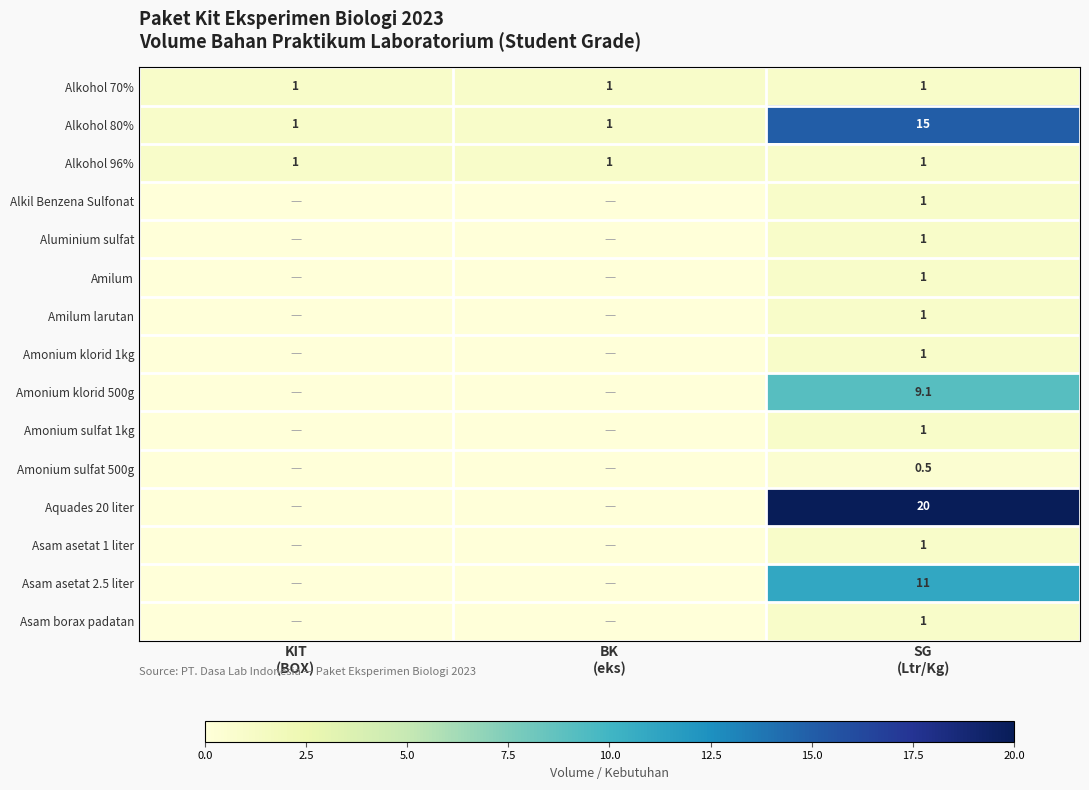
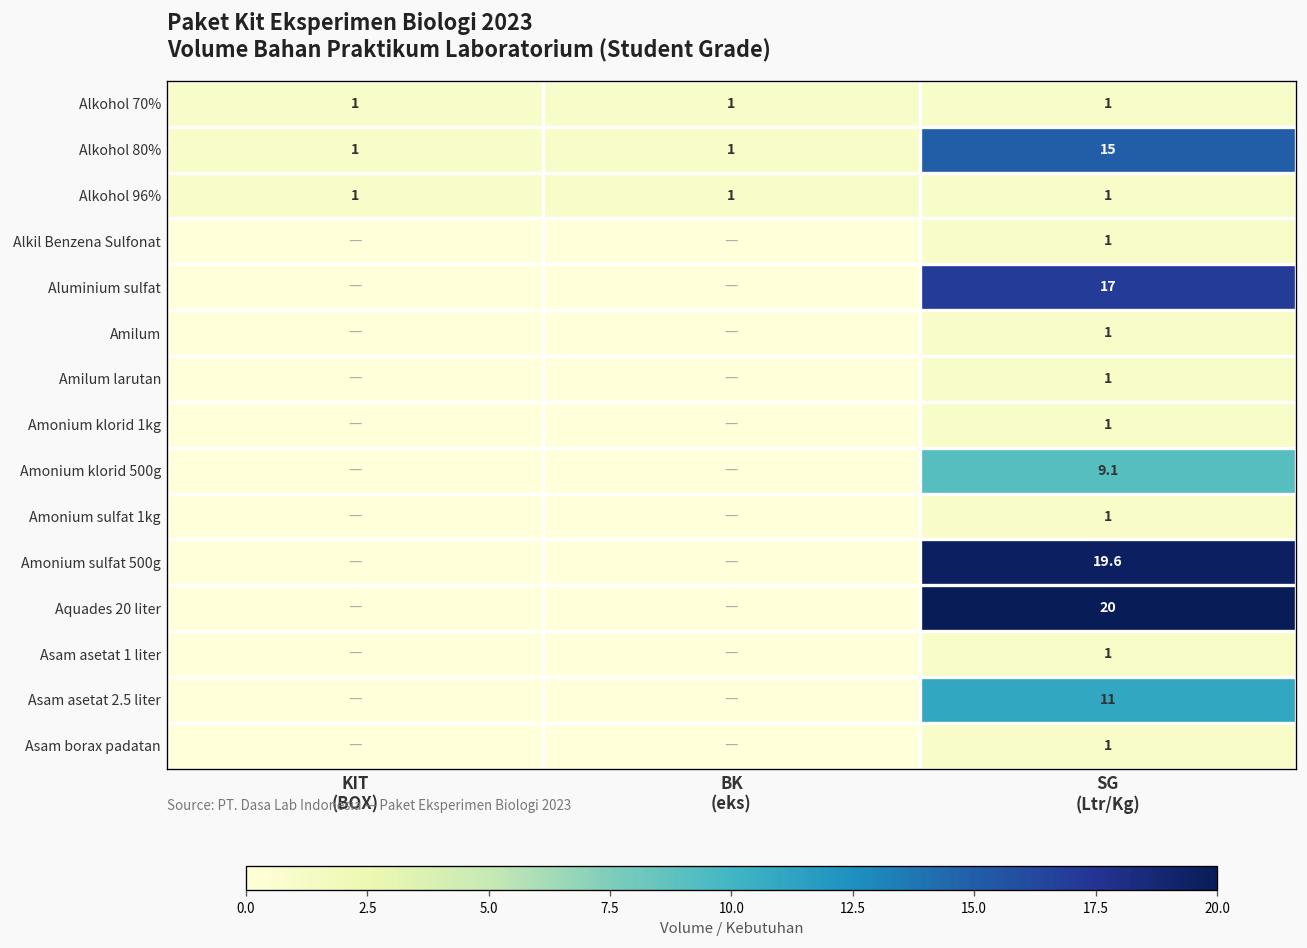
Aluminium sulfat, SG (Ltr/Kg): 1 -> 17
Amonium sulfat 500g, SG (Ltr/Kg): 0.5 -> 19.6
